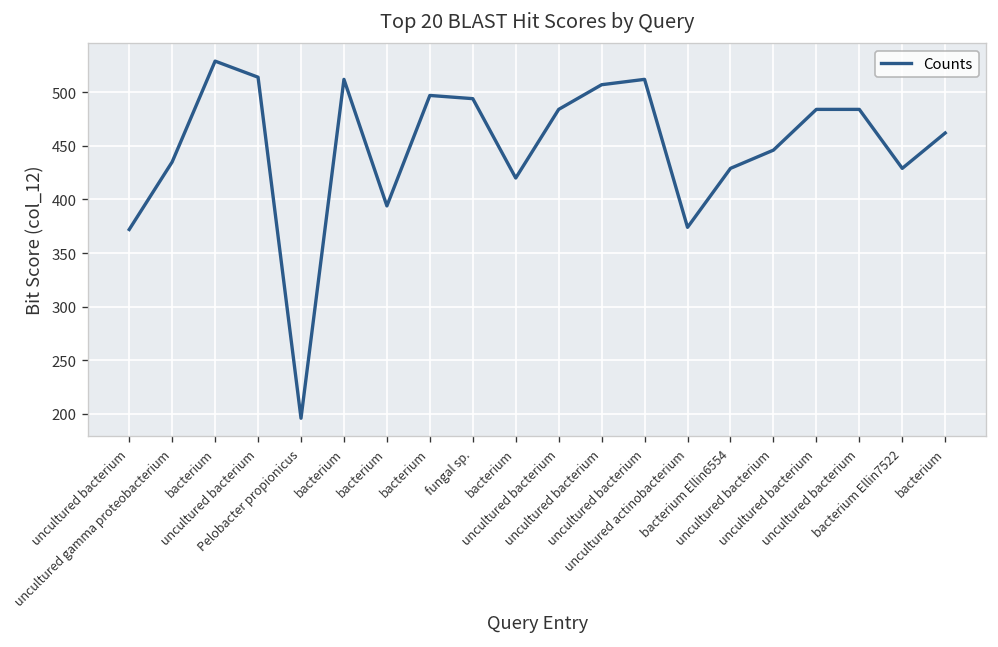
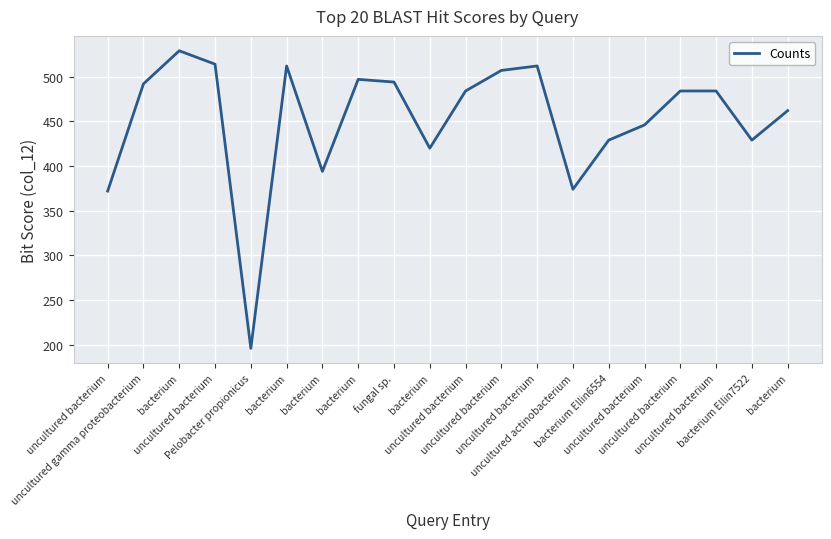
uncultured gamma proteobacterium: 440 -> 490
